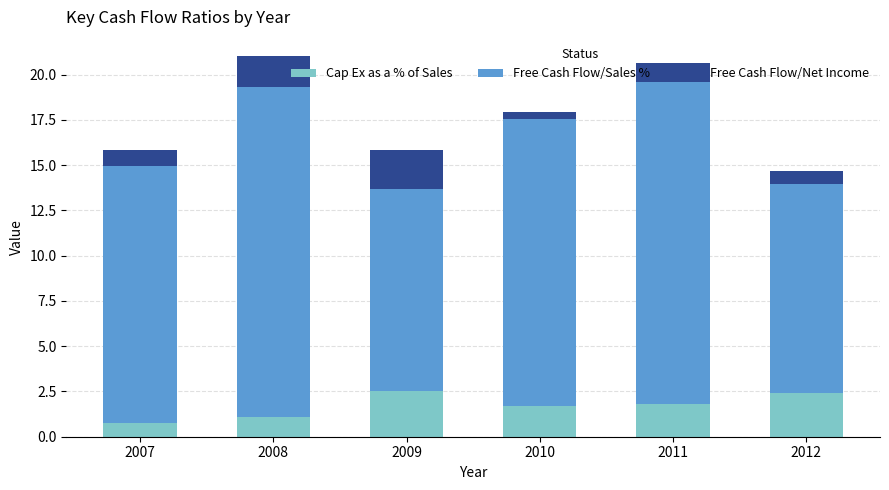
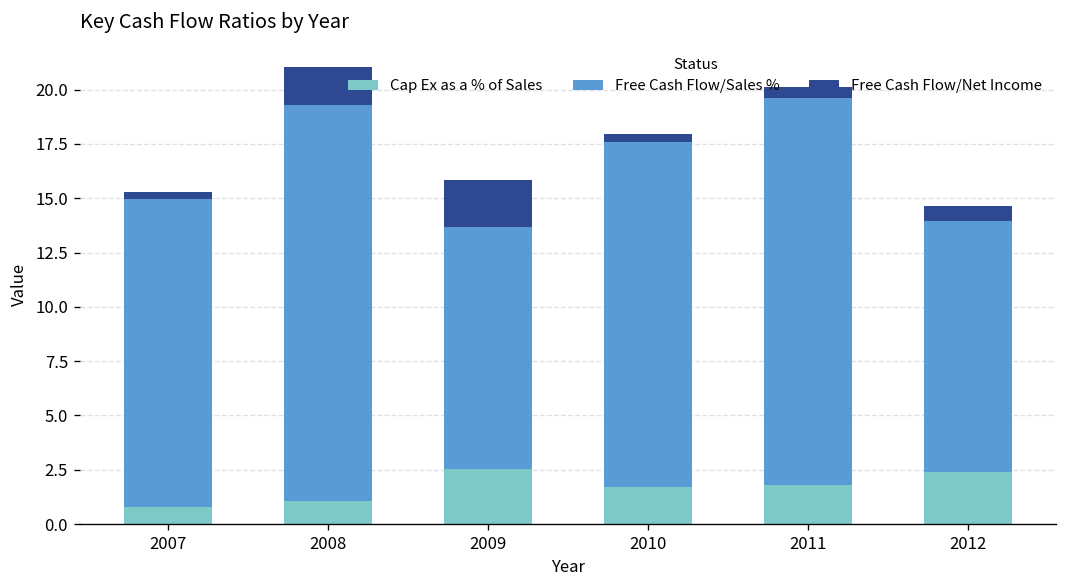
Free Cash Flow/Net Income, 2007: 0.9 -> 0.3
Free Cash Flow/Net Income, 2011: 1.1 -> 0.5
